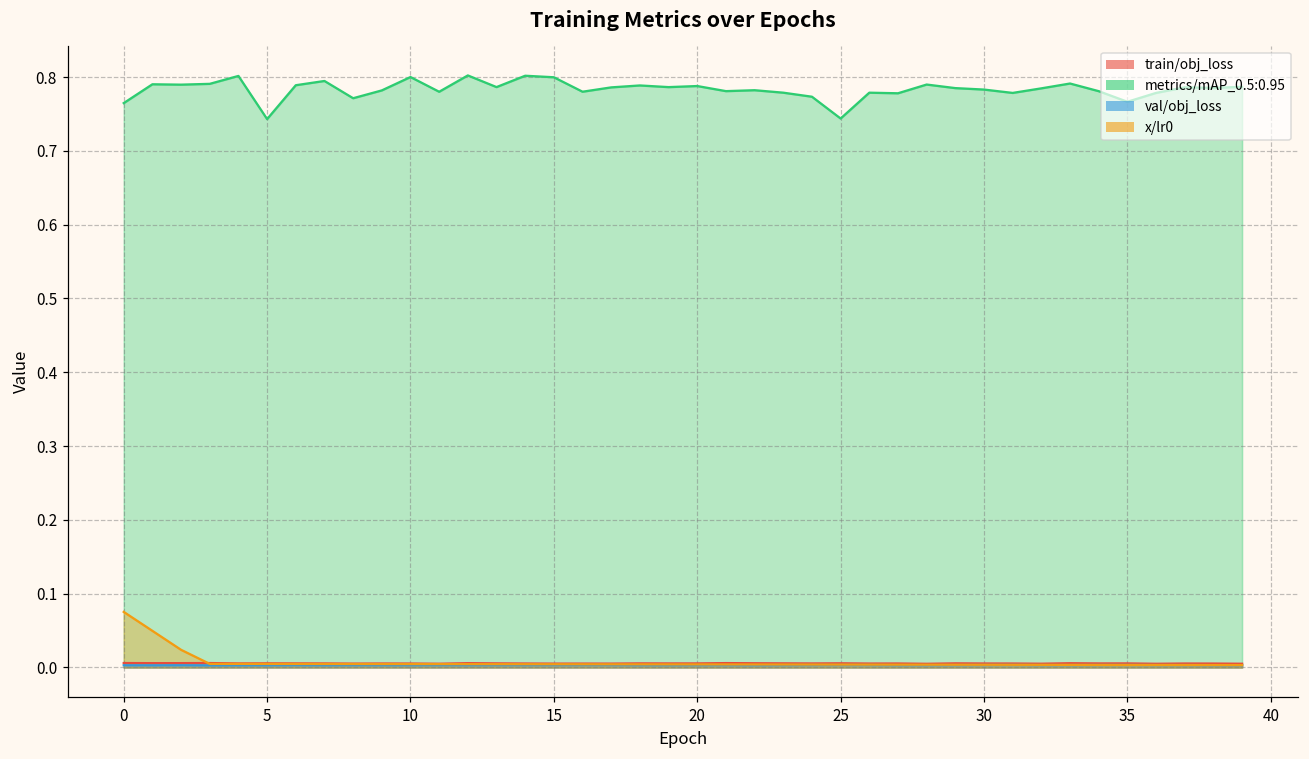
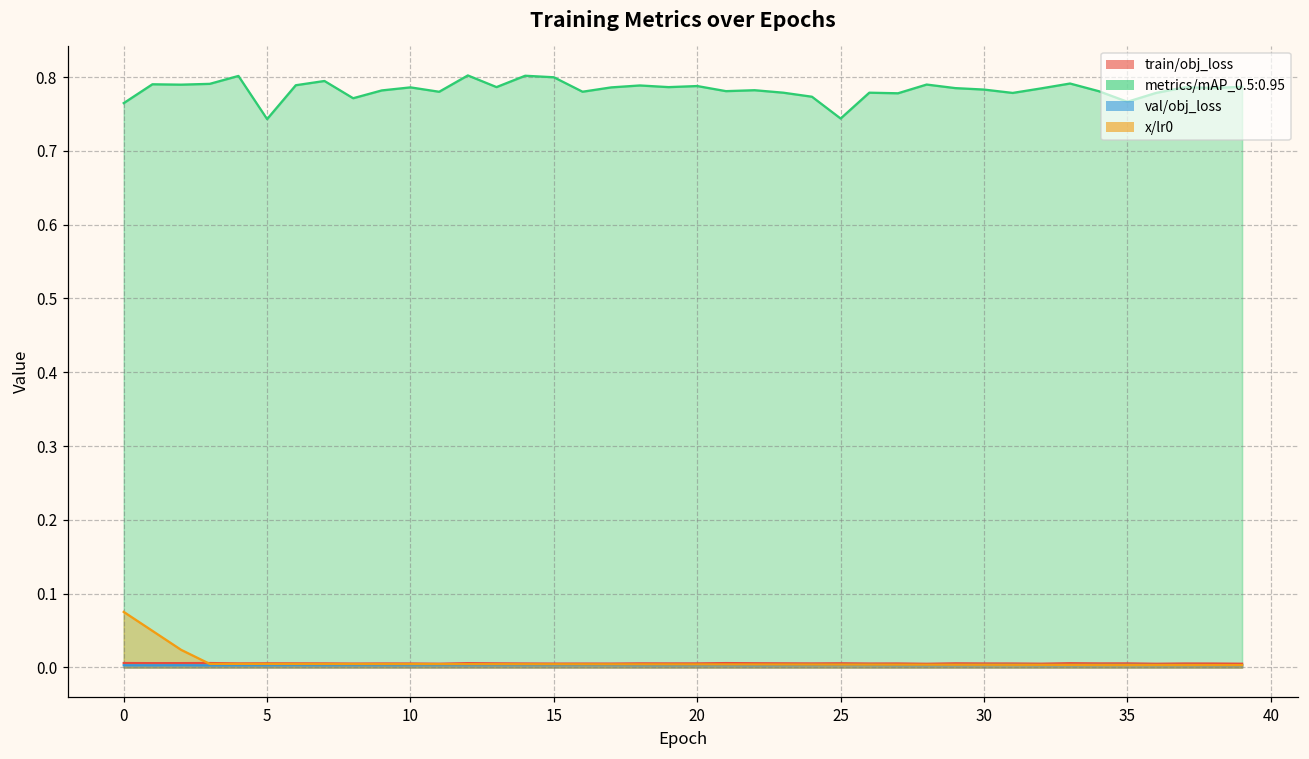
metrics/mAP_0.5:0.95, 10: 0.80 -> 0.79
